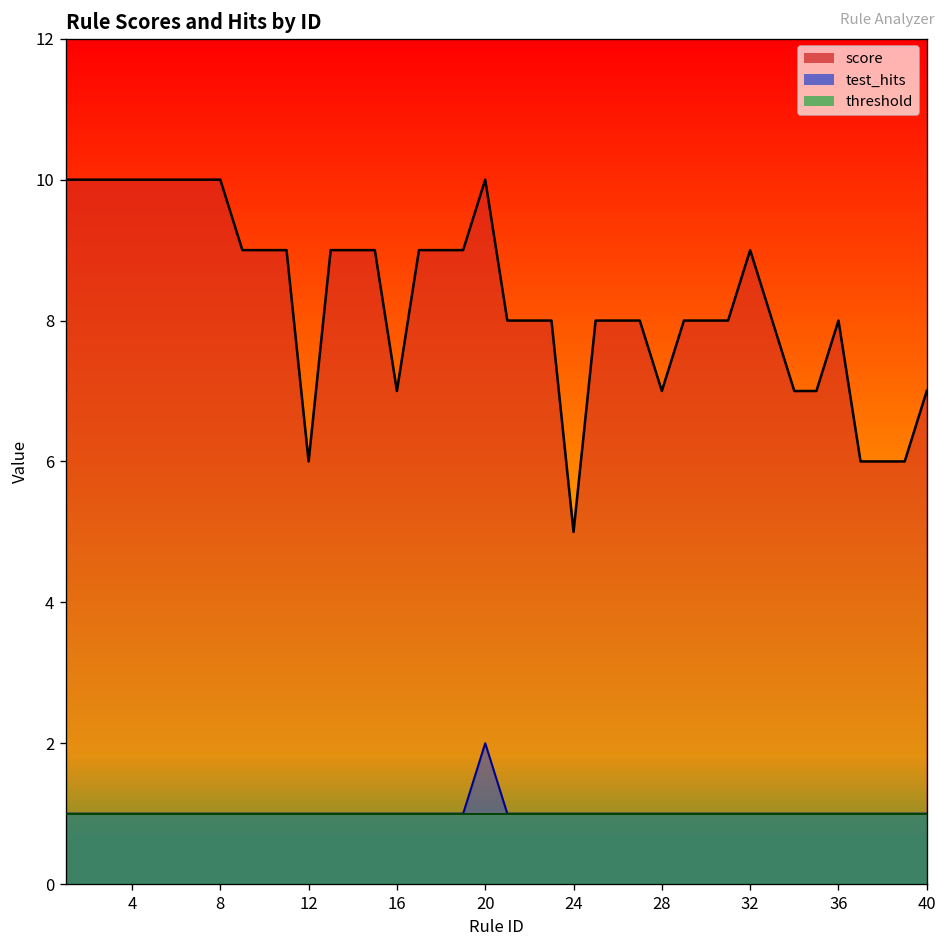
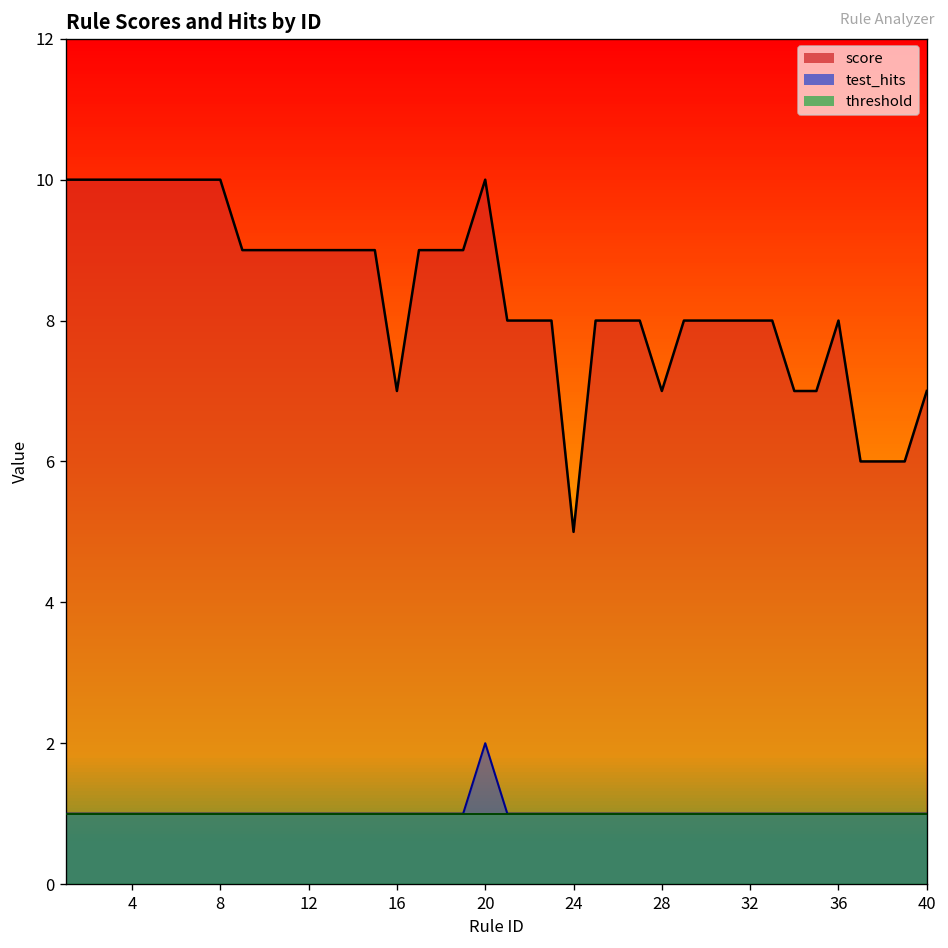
score, 12: 6 -> 9
score, 32: 9 -> 8
